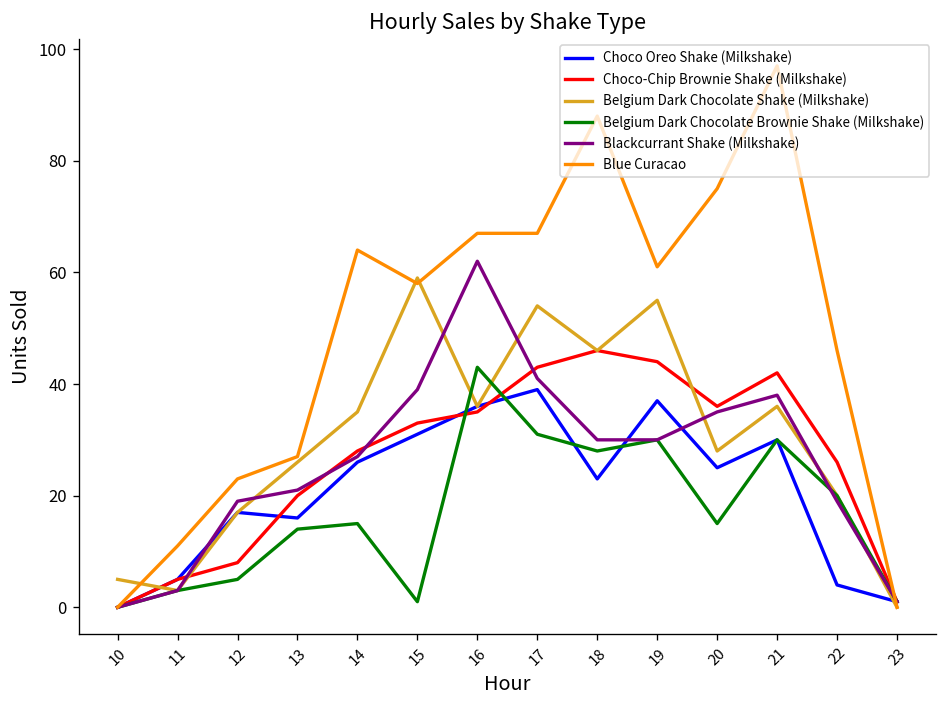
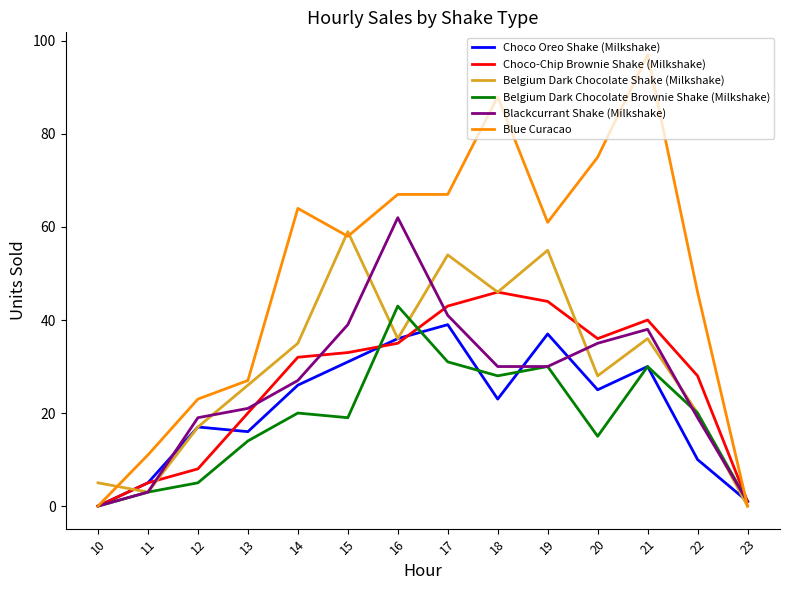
Choco-Chip Brownie Shake (Milkshake), 14: 28 -> 32
Belgium Dark Chocolate Brownie Shake (Milkshake), 14: 15 -> 20
Belgium Dark Chocolate Brownie Shake (Milkshake), 15: 1 -> 19
Choco-Chip Brownie Shake (Milkshake), 21: 42 -> 40
Choco Oreo Shake (Milkshake), 22: 4 -> 10
Choco-Chip Brownie Shake (Milkshake), 22: 26 -> 28
